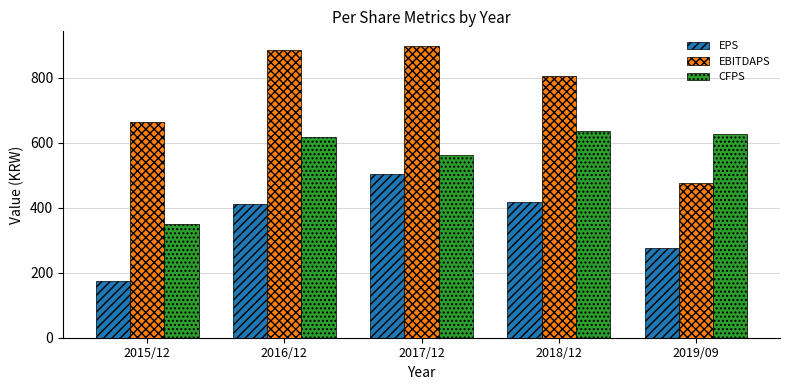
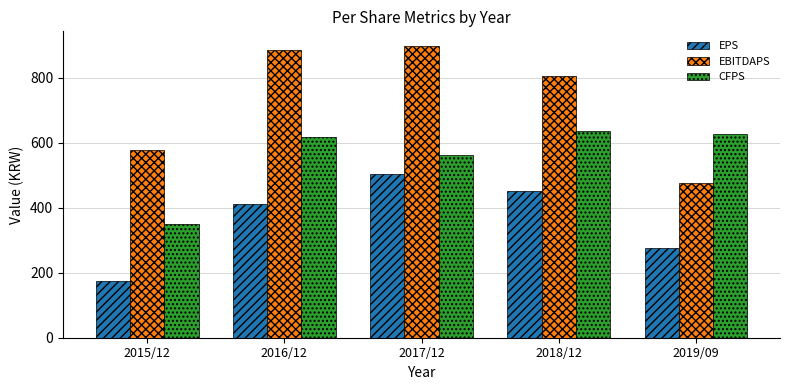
EBITDAPS, 2015/12: 660 -> 580
EPS, 2018/12: 420 -> 450
